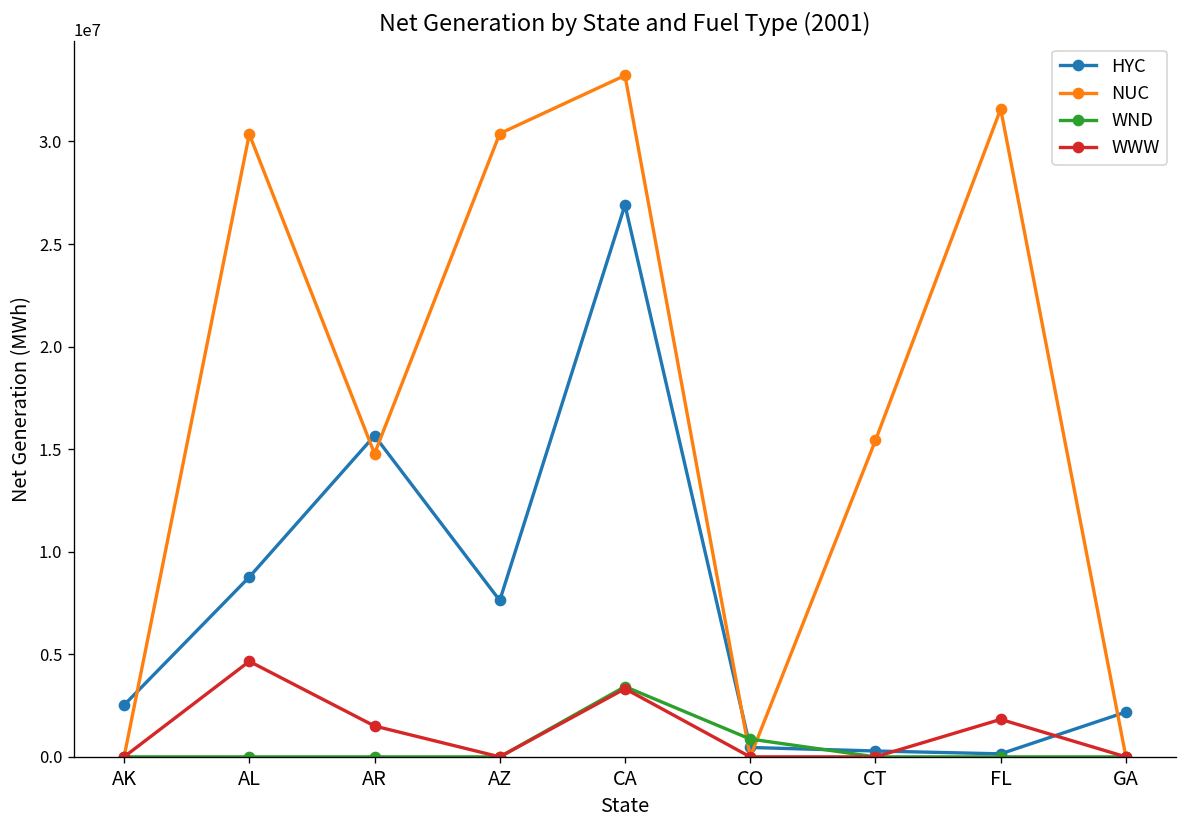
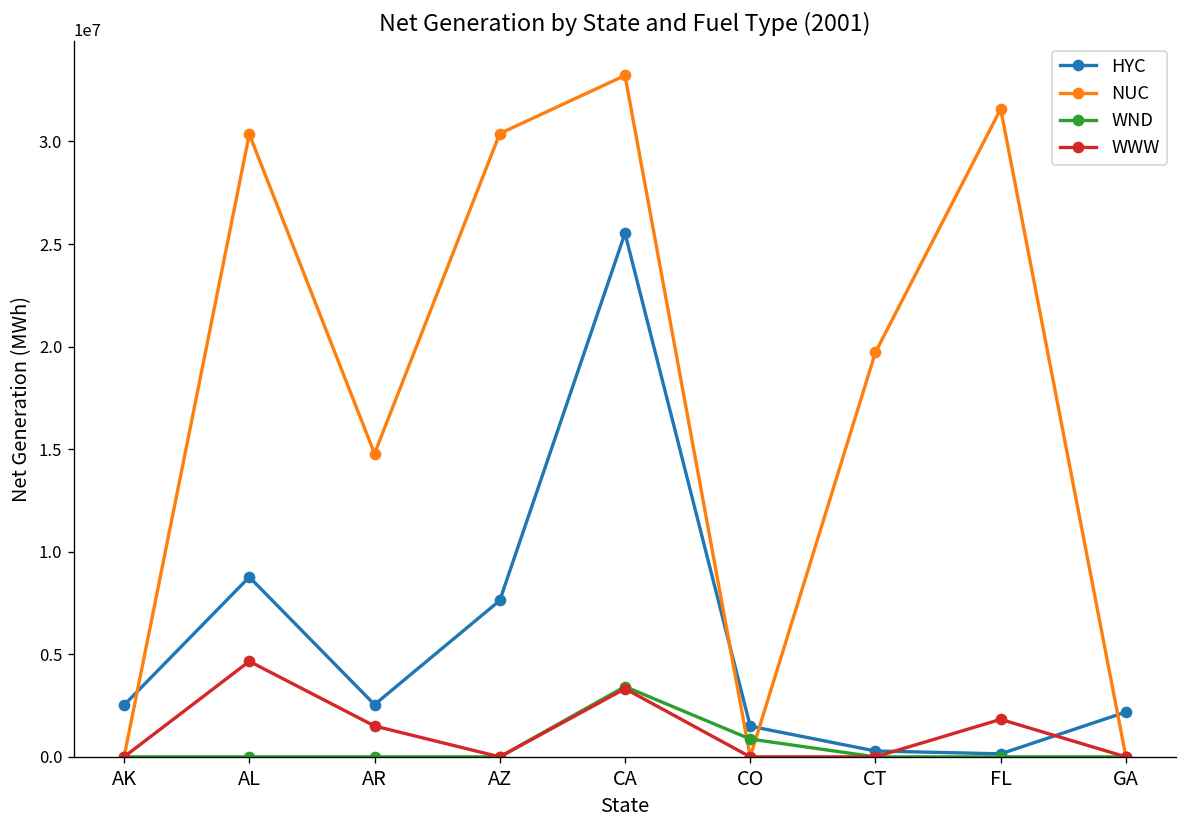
HYC, AR: 15700000 -> 2500000
HYC, CA: 26900000 -> 25500000
HYC, CO: 500000 -> 1500000
NUC, CT: 15400000 -> 19700000
